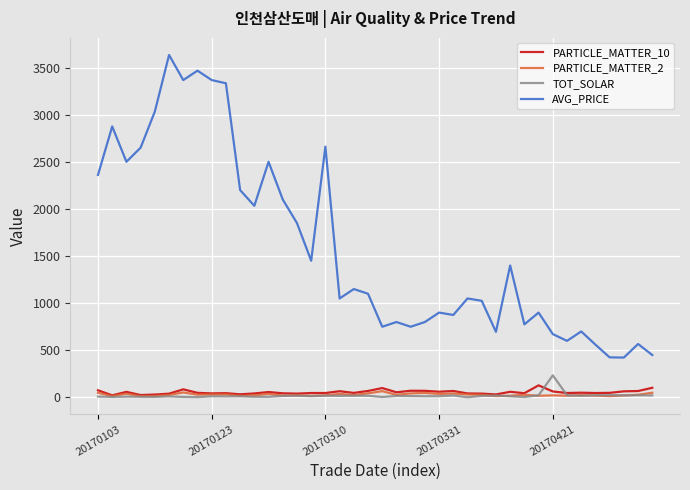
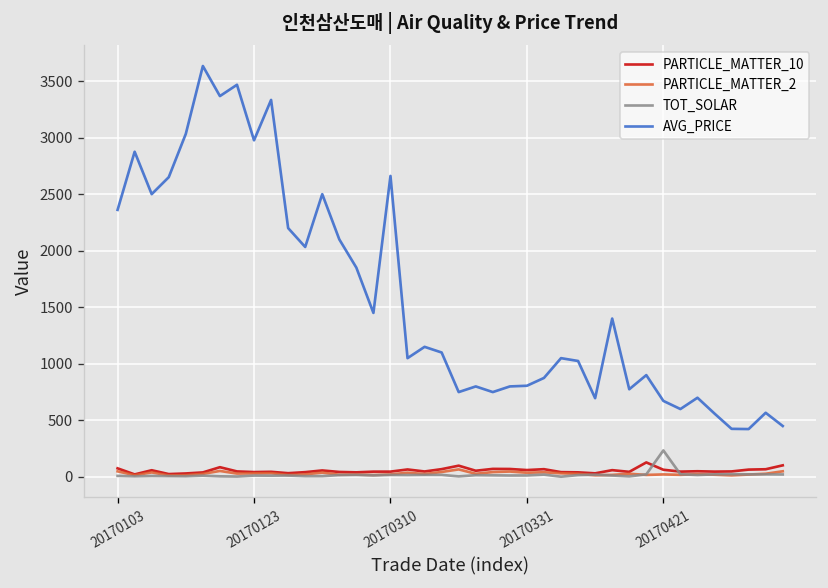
AVG_PRICE, 20170123: 3400 -> 3000
AVG_PRICE, 20170331: 900 -> 800
